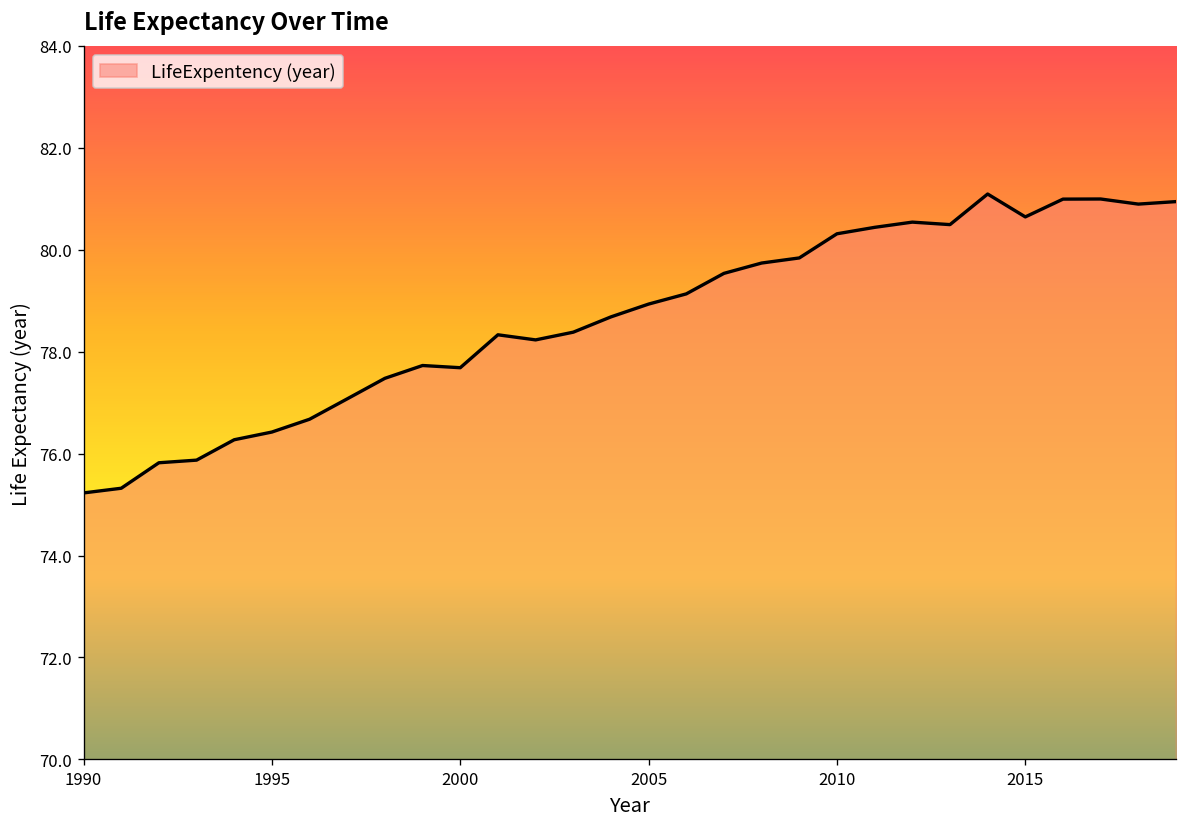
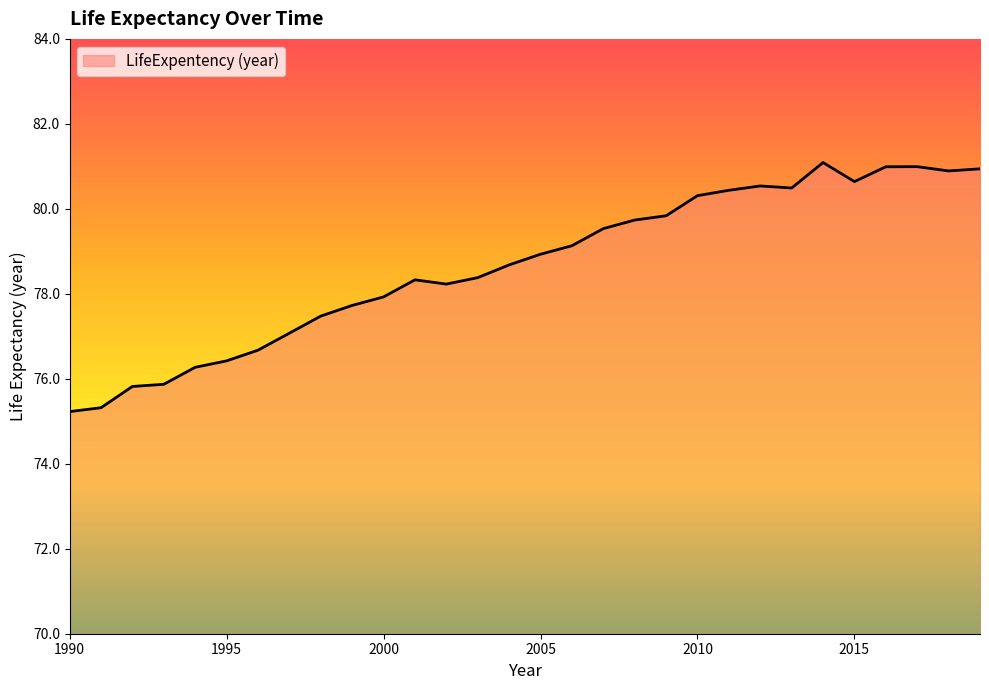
2000: 77.7 -> 77.9
